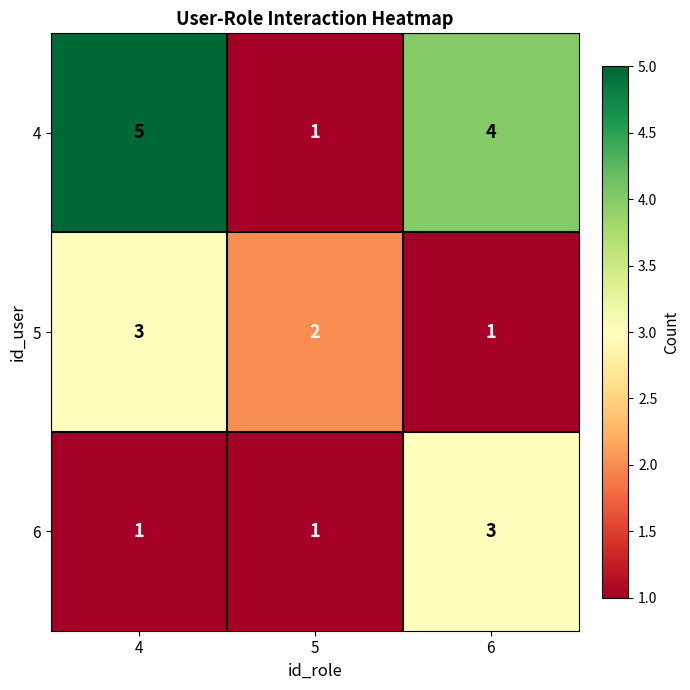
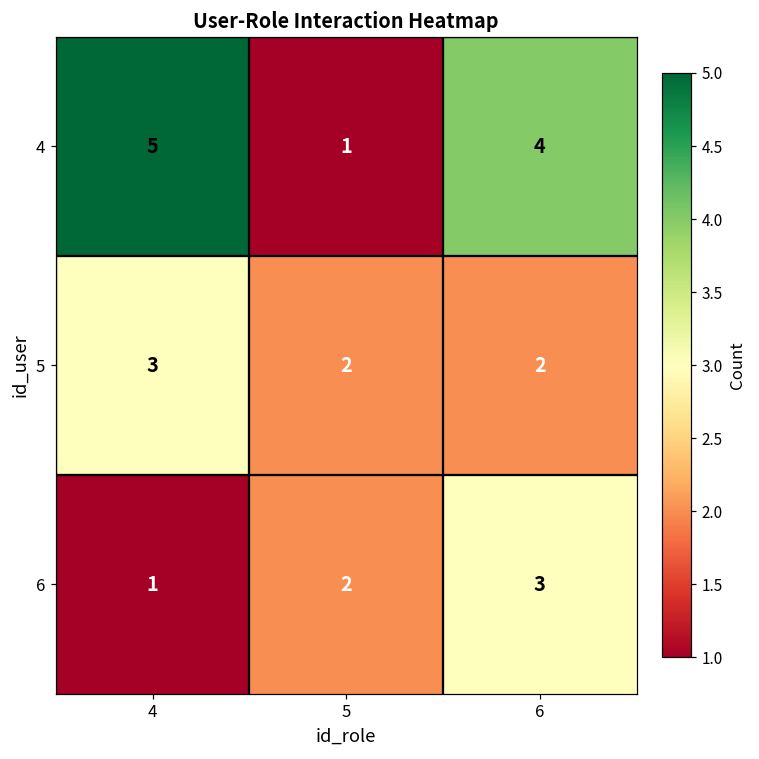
5, 6: 1 -> 2
6, 5: 1 -> 2
